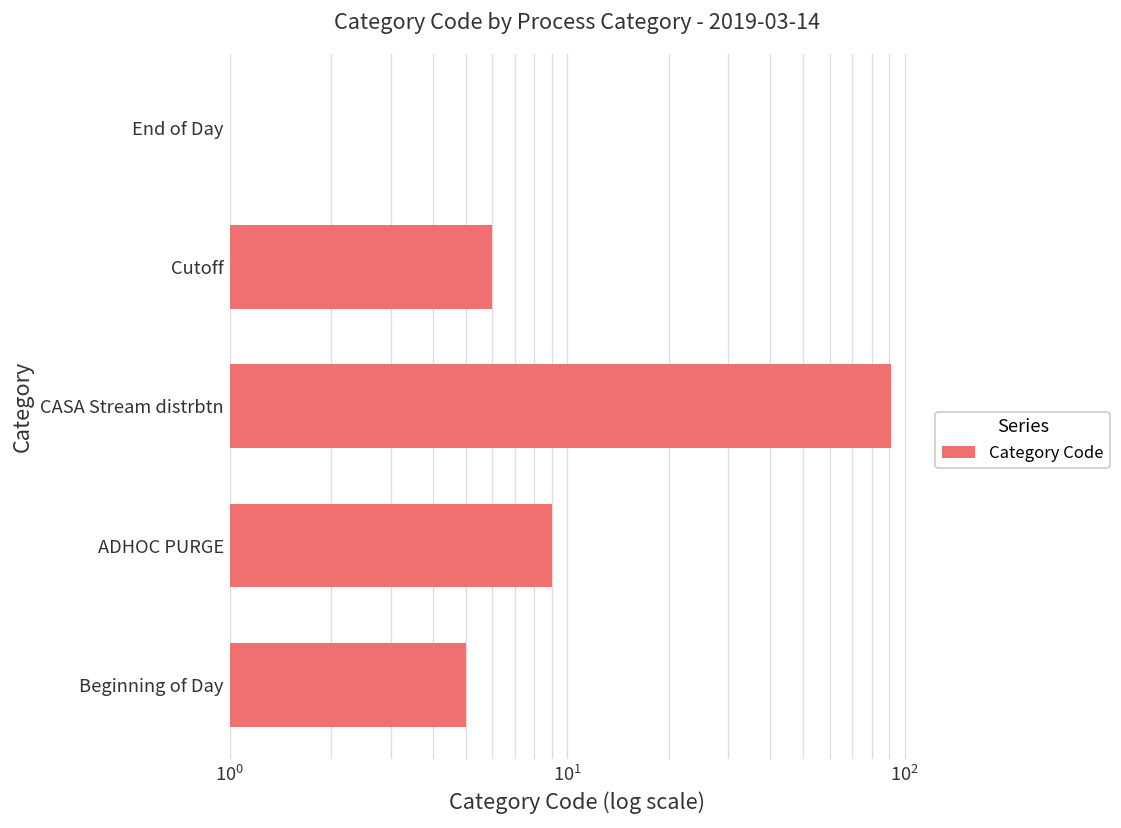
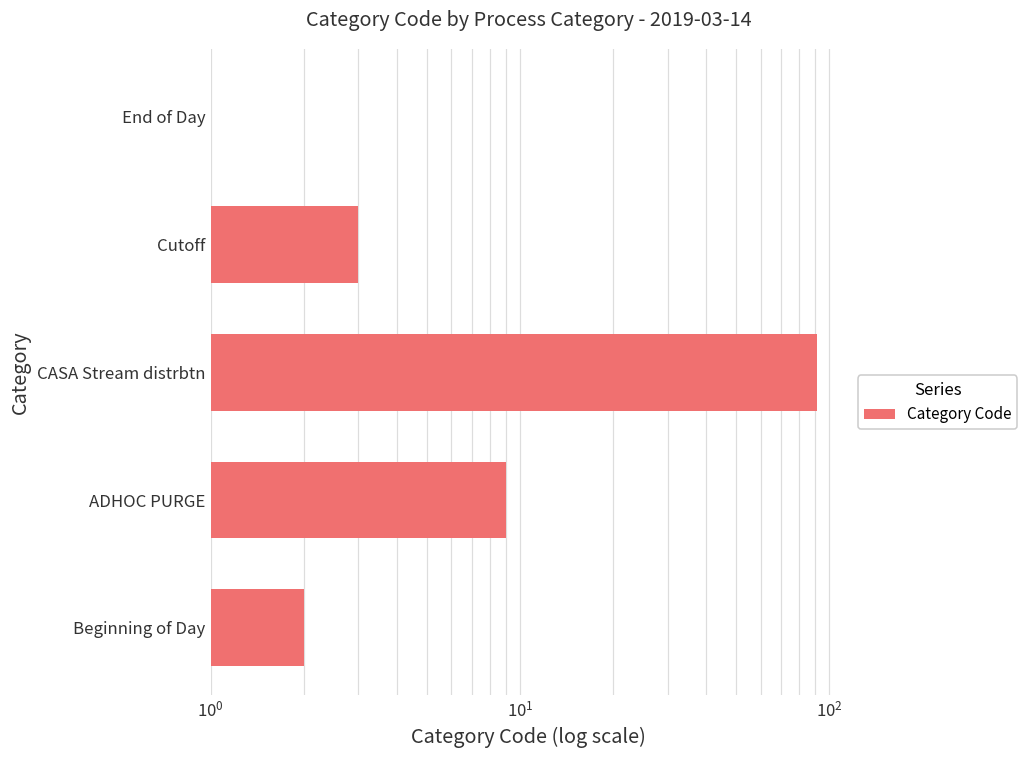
Cutoff: 6 -> 3
Beginning of Day: 5 -> 2
